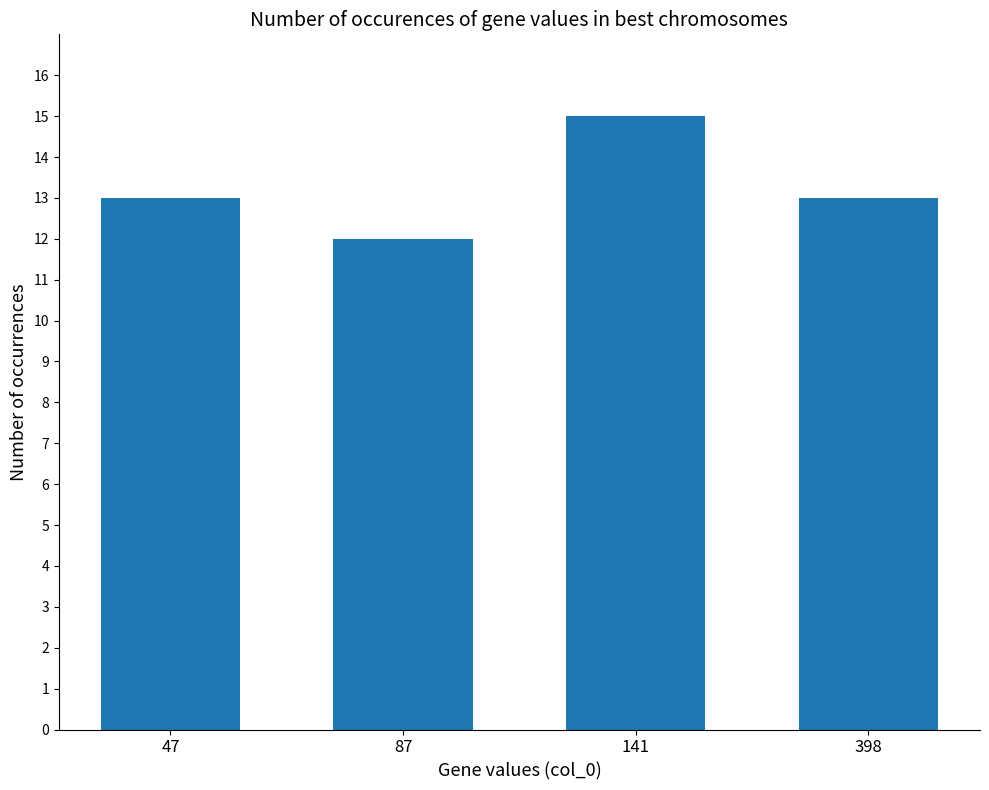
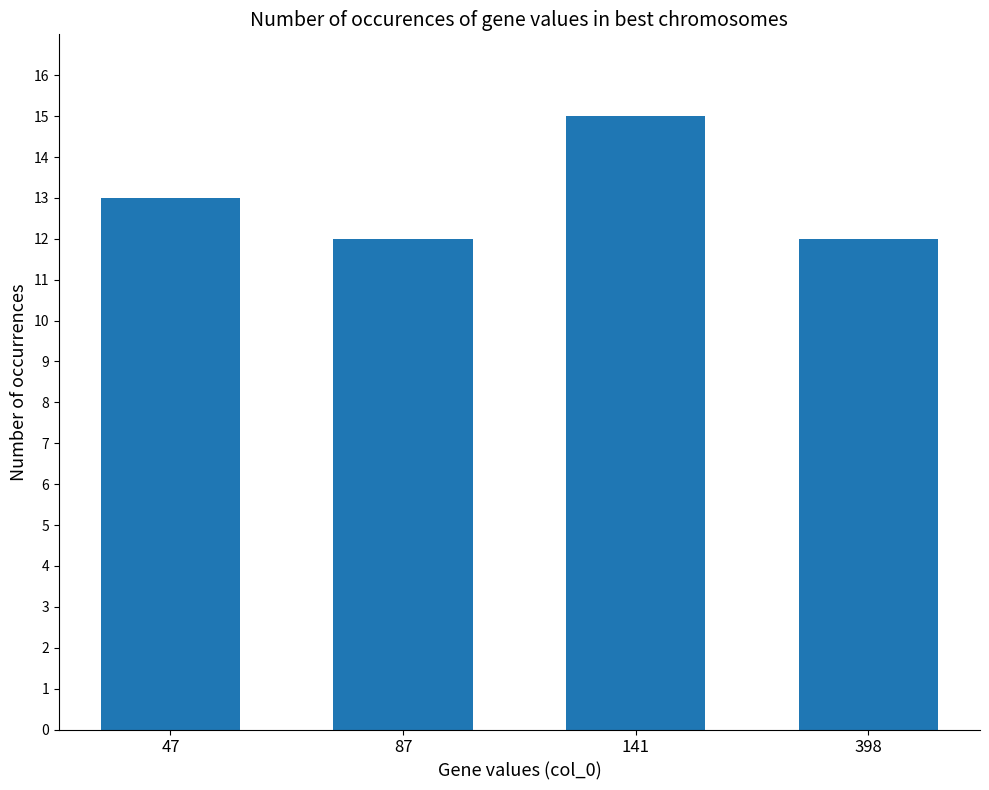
398: 13 -> 12
